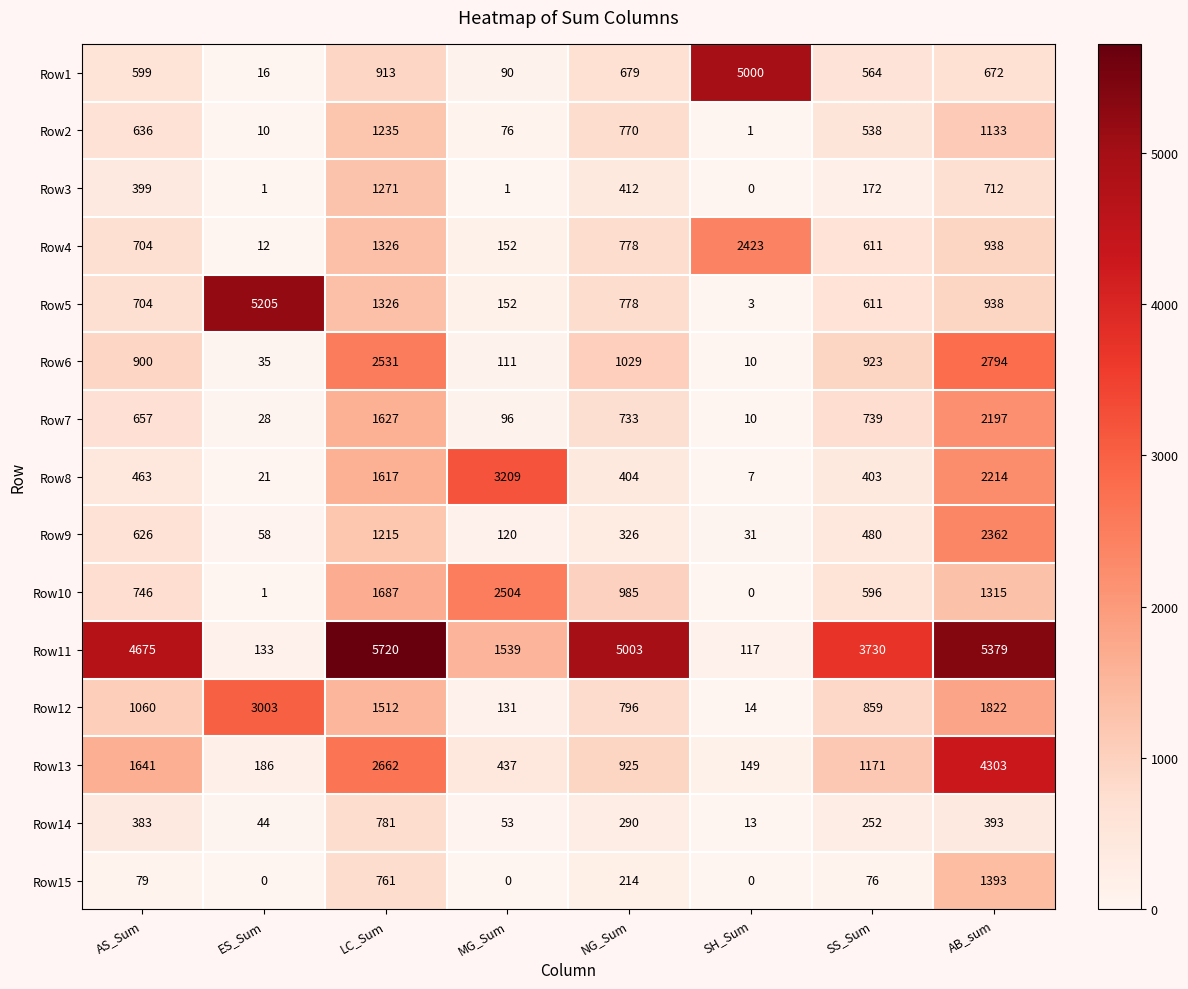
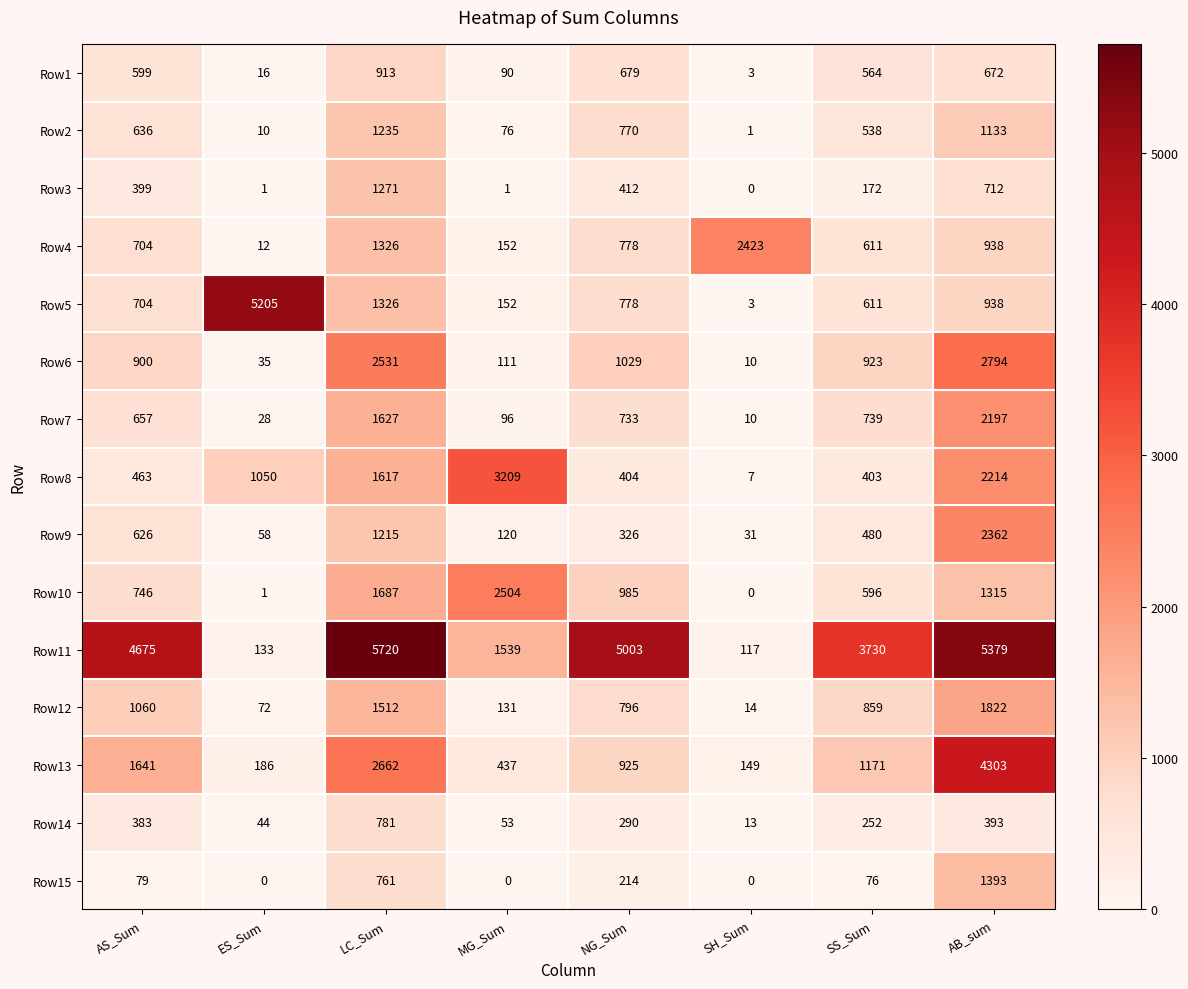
Row1, SH_Sum: 5000 -> 3
Row8, ES_Sum: 21 -> 1050
Row12, ES_Sum: 3003 -> 72
